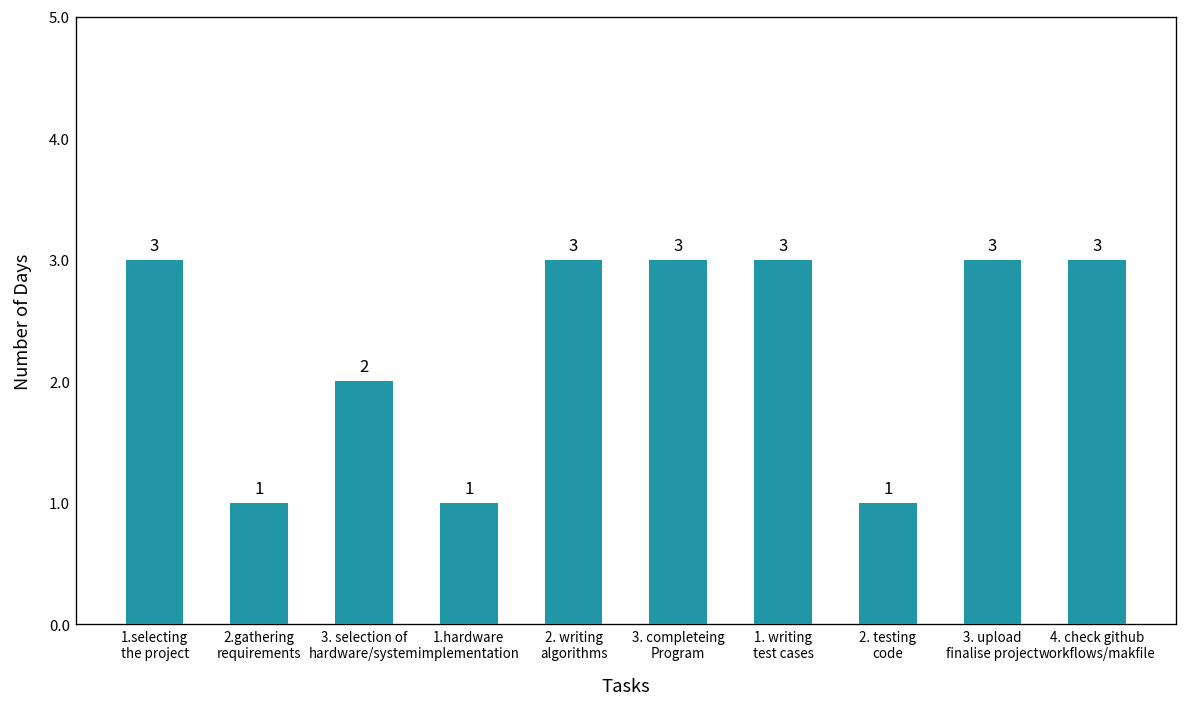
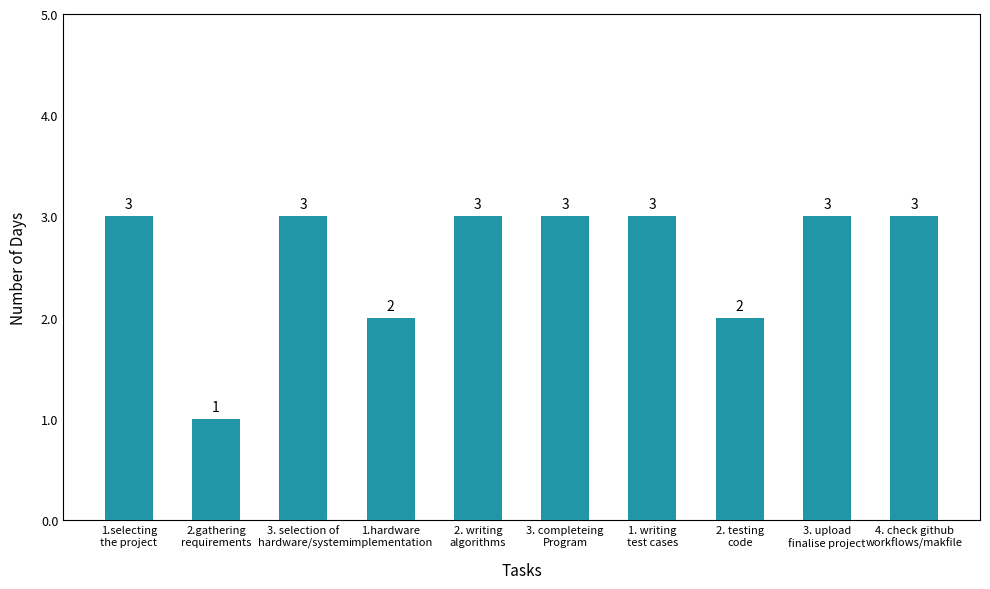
3. selection of hardware/system: 2 -> 3
1.hardware implementation: 1 -> 2
2. testing code: 1 -> 2
